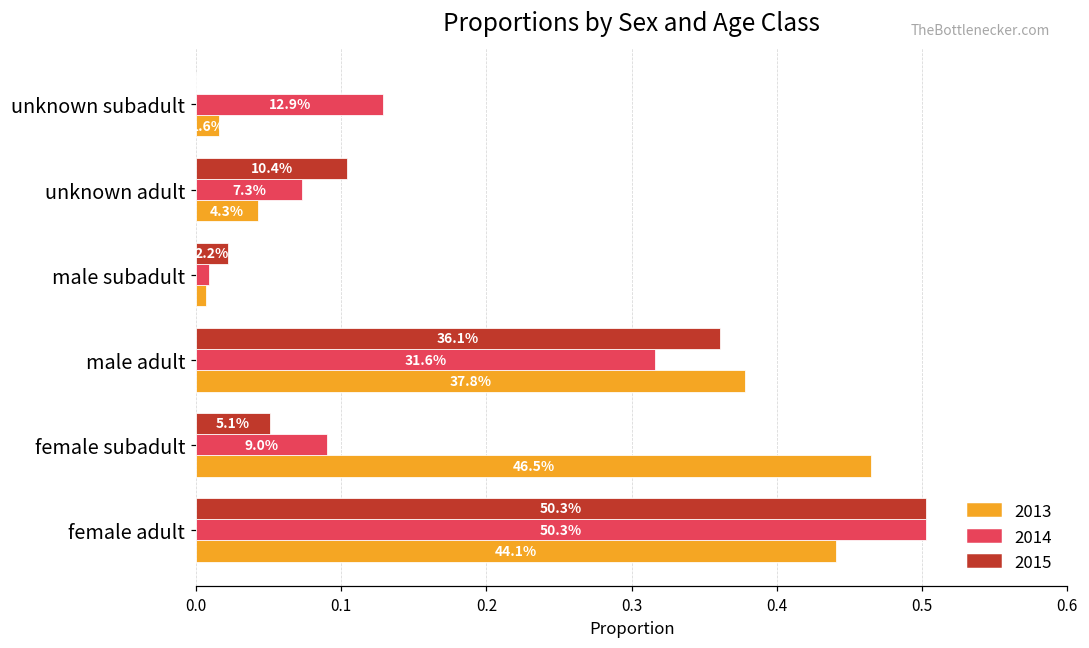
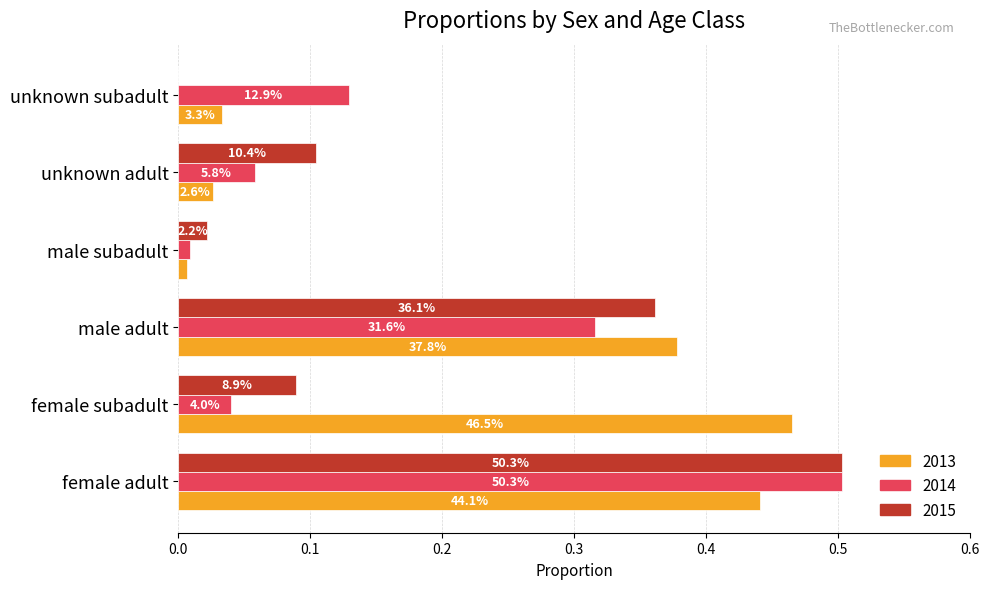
2013, unknown subadult: 1.6% -> 3.3%
2014, unknown adult: 7.3% -> 5.8%
2013, unknown adult: 4.3% -> 2.6%
2015, female subadult: 5.1% -> 8.9%
2014, female subadult: 9.0% -> 4.0%
